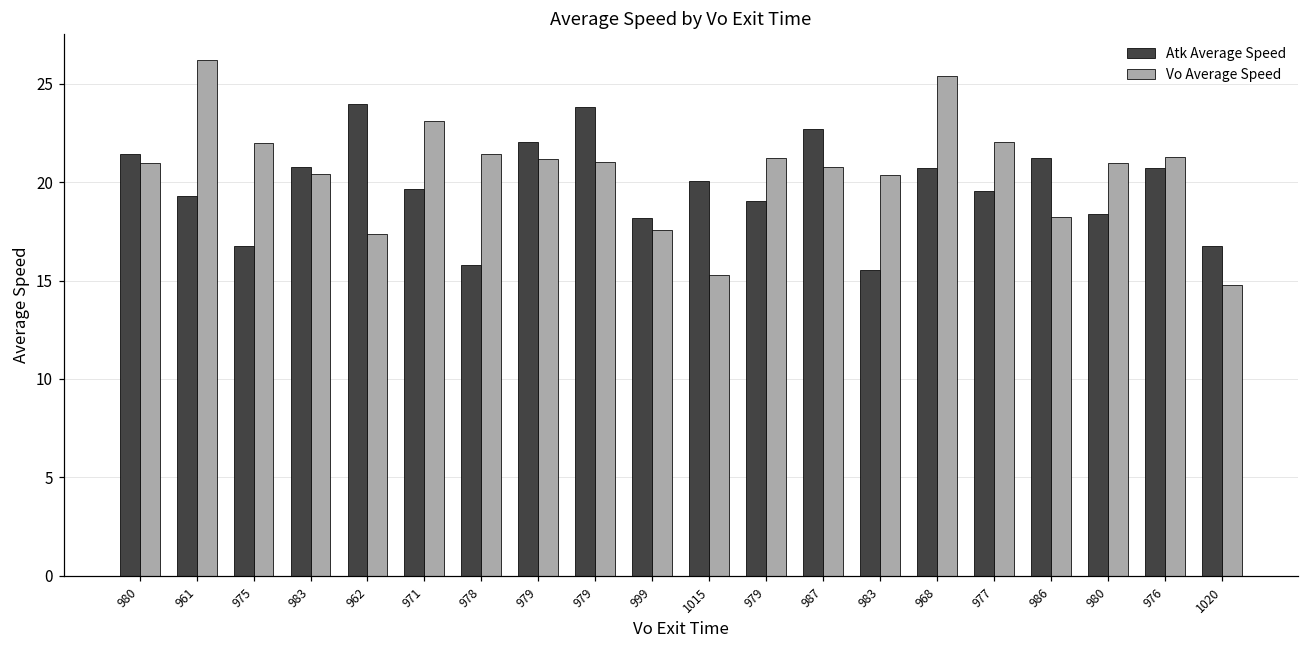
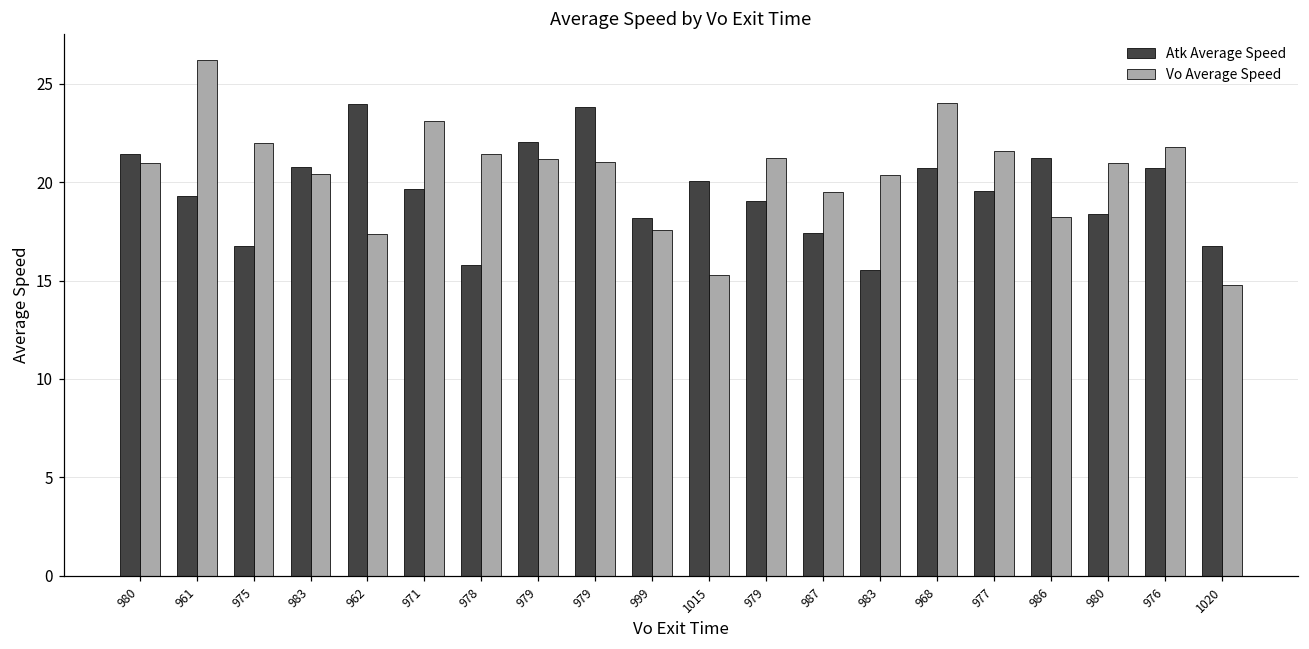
Atk Average Speed, 987: 22.7 -> 17.4
Vo Average Speed, 987: 20.8 -> 19.5
Vo Average Speed, 968: 25.4 -> 24.0
Vo Average Speed, 977: 22.0 -> 21.6
Vo Average Speed, 976: 21.3 -> 21.8
